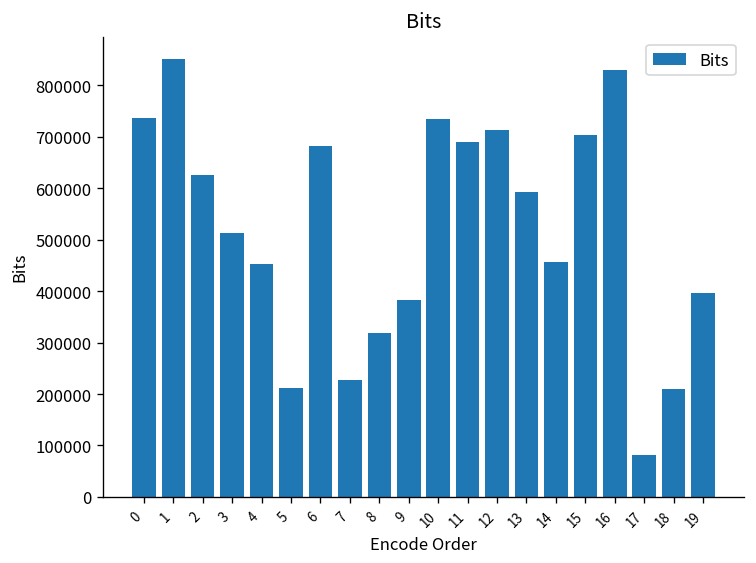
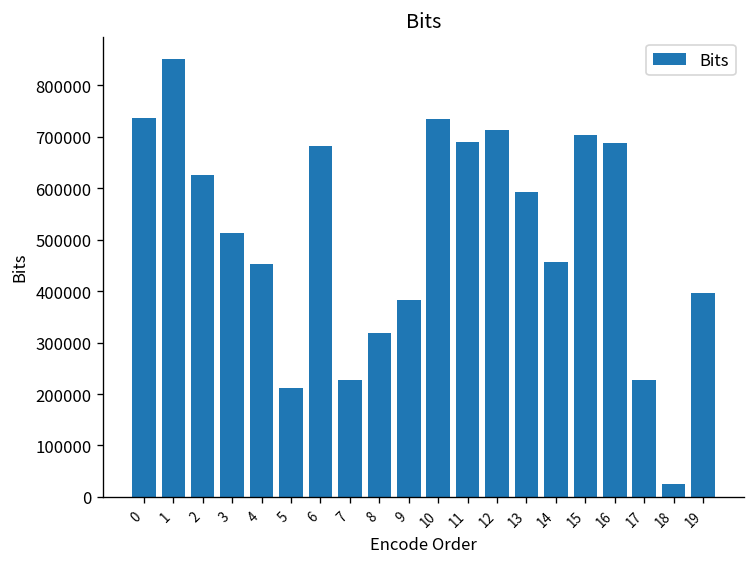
16: 830000 -> 690000
17: 80000 -> 230000
18: 210000 -> 30000
